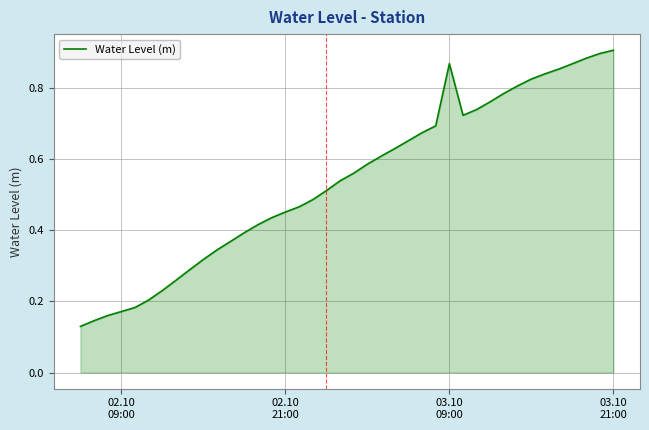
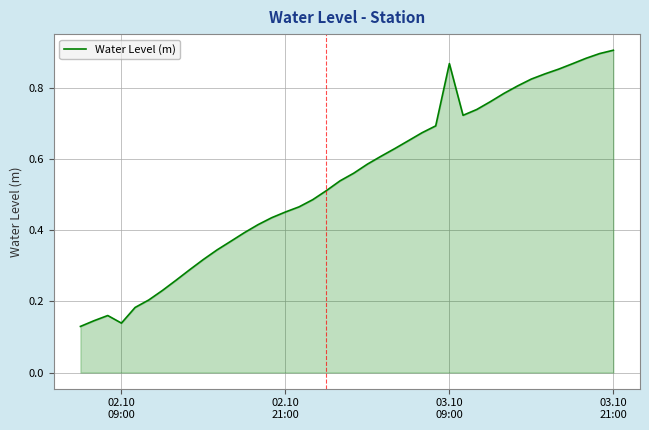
02.10 09:00: 0.17 -> 0.14
